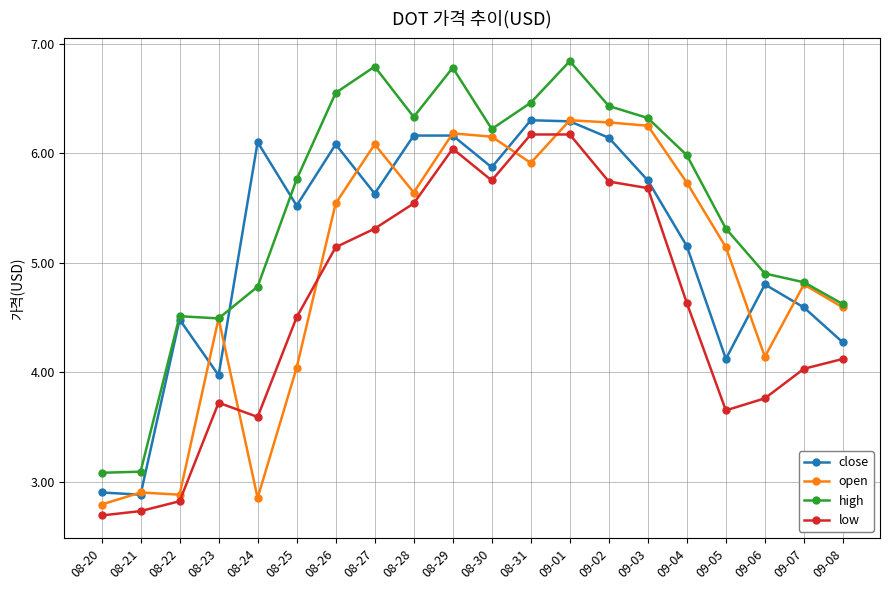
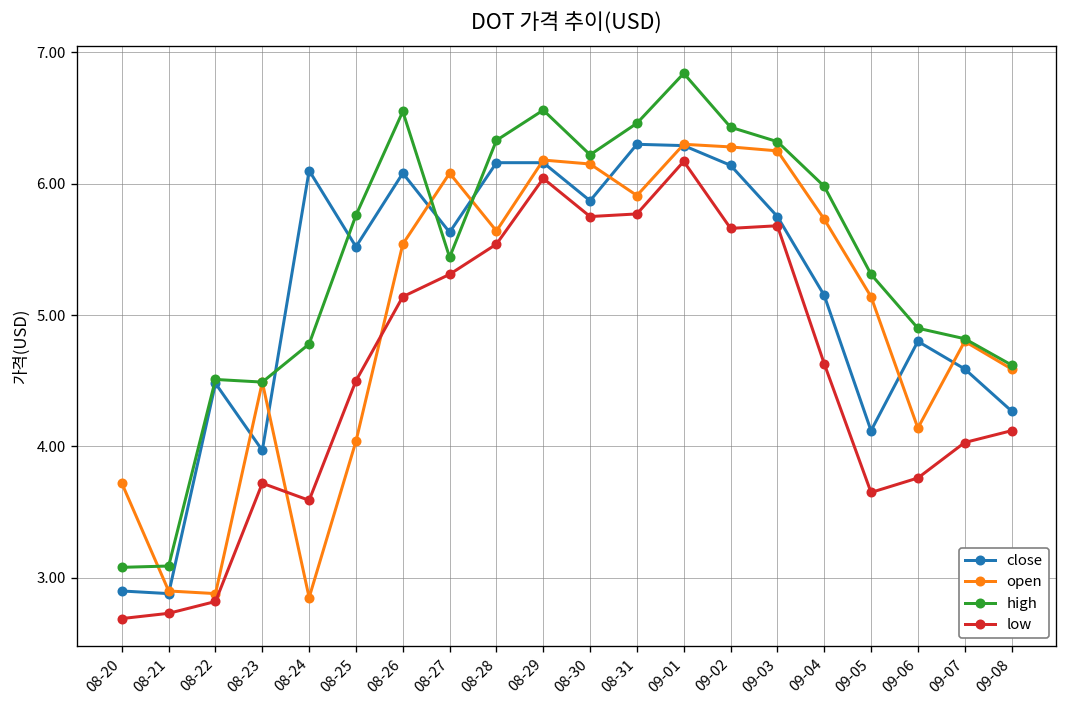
open, 08-20: 2.79 -> 3.72
high, 08-27: 6.79 -> 5.44
high, 08-29: 6.78 -> 6.56
low, 08-31: 6.17 -> 5.77
low, 09-02: 5.74 -> 5.66
